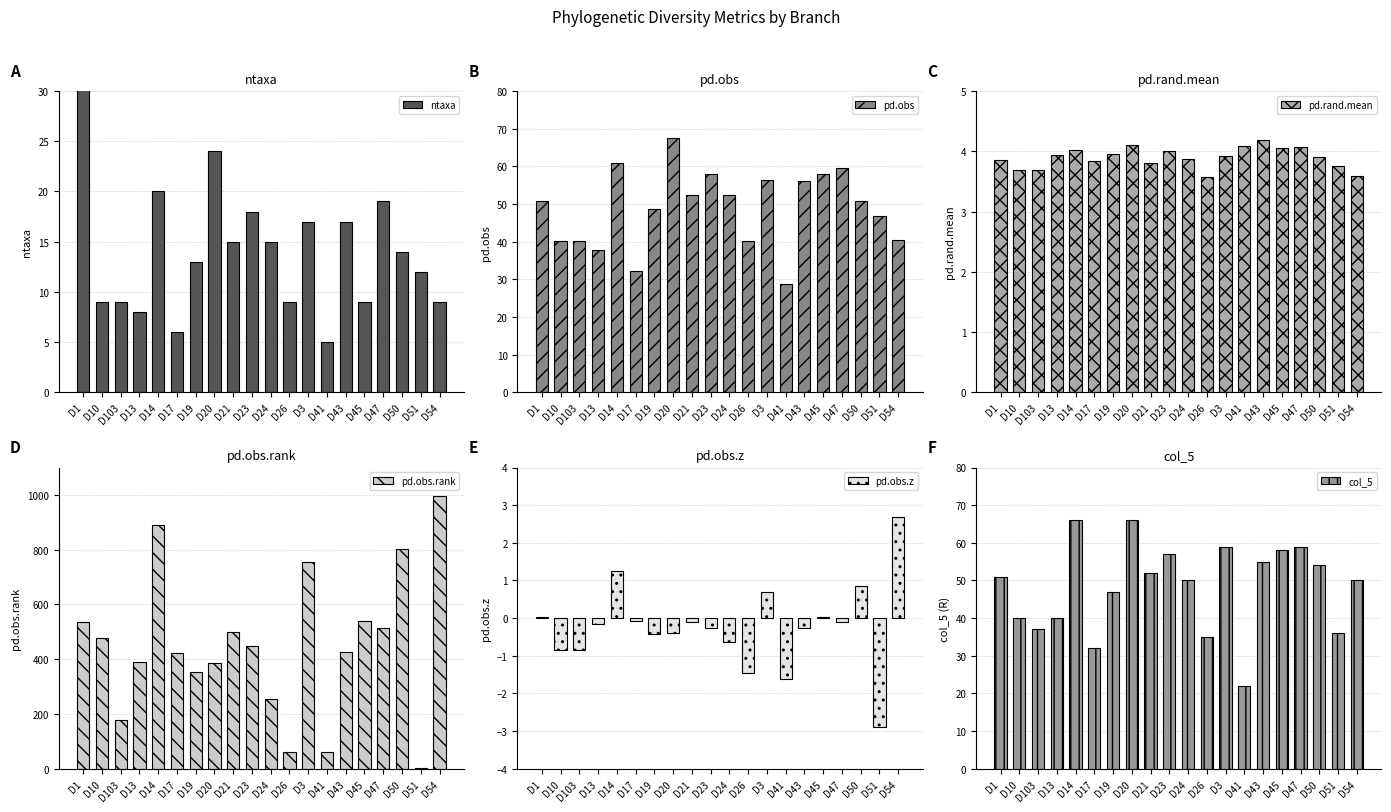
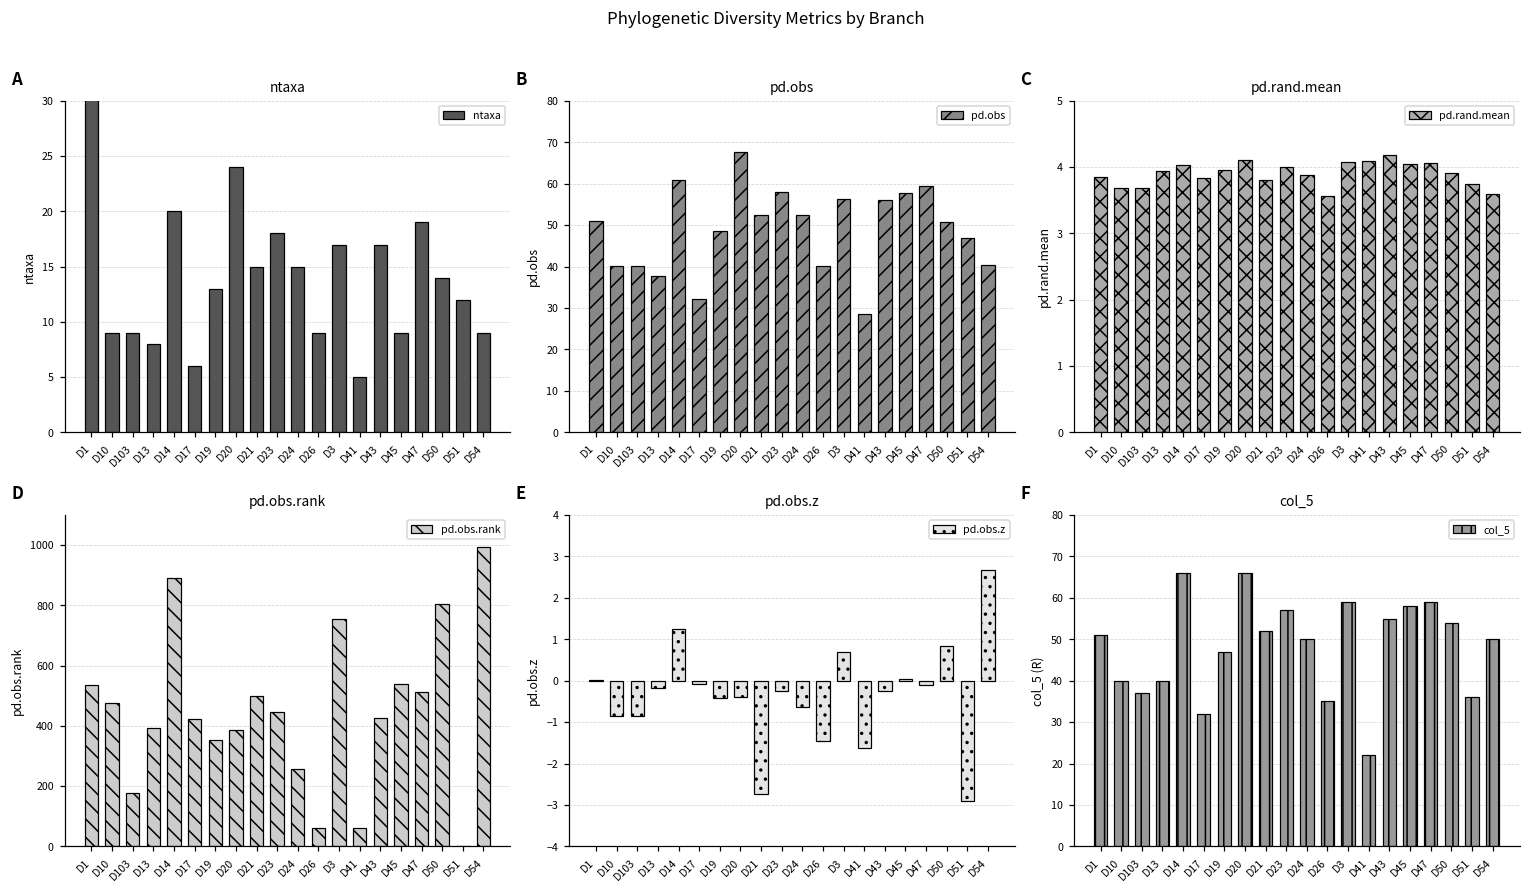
pd.rand.mean, D3: 3.9 -> 4.1
pd.obs.z, D21: -0.1 -> -2.7
